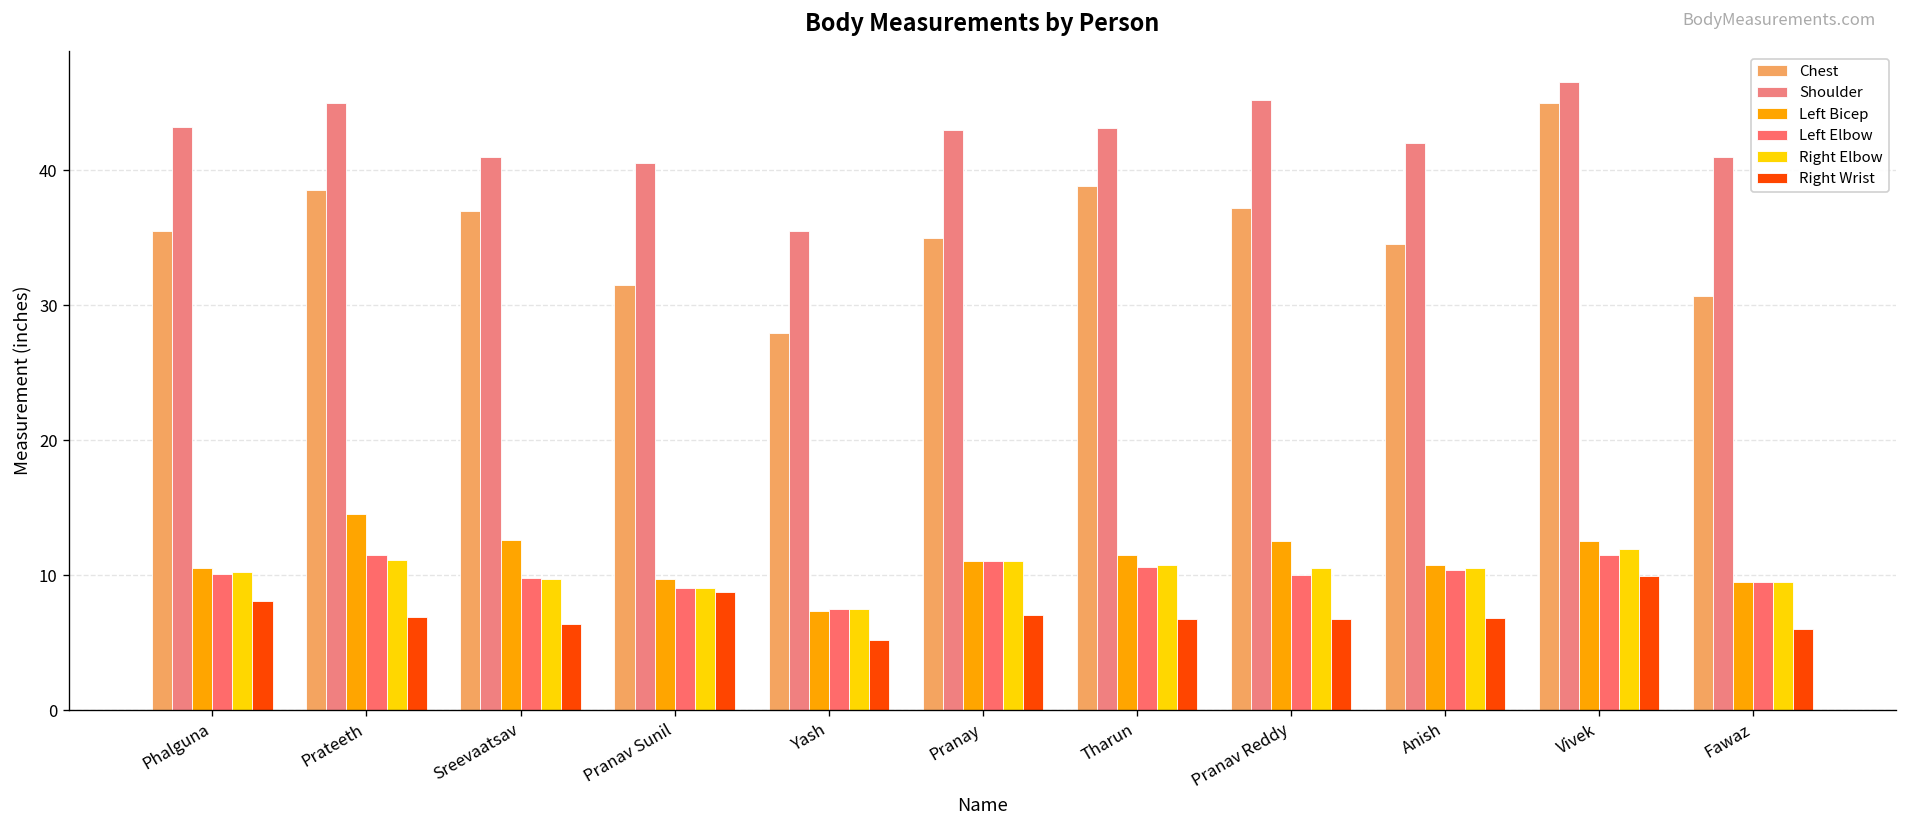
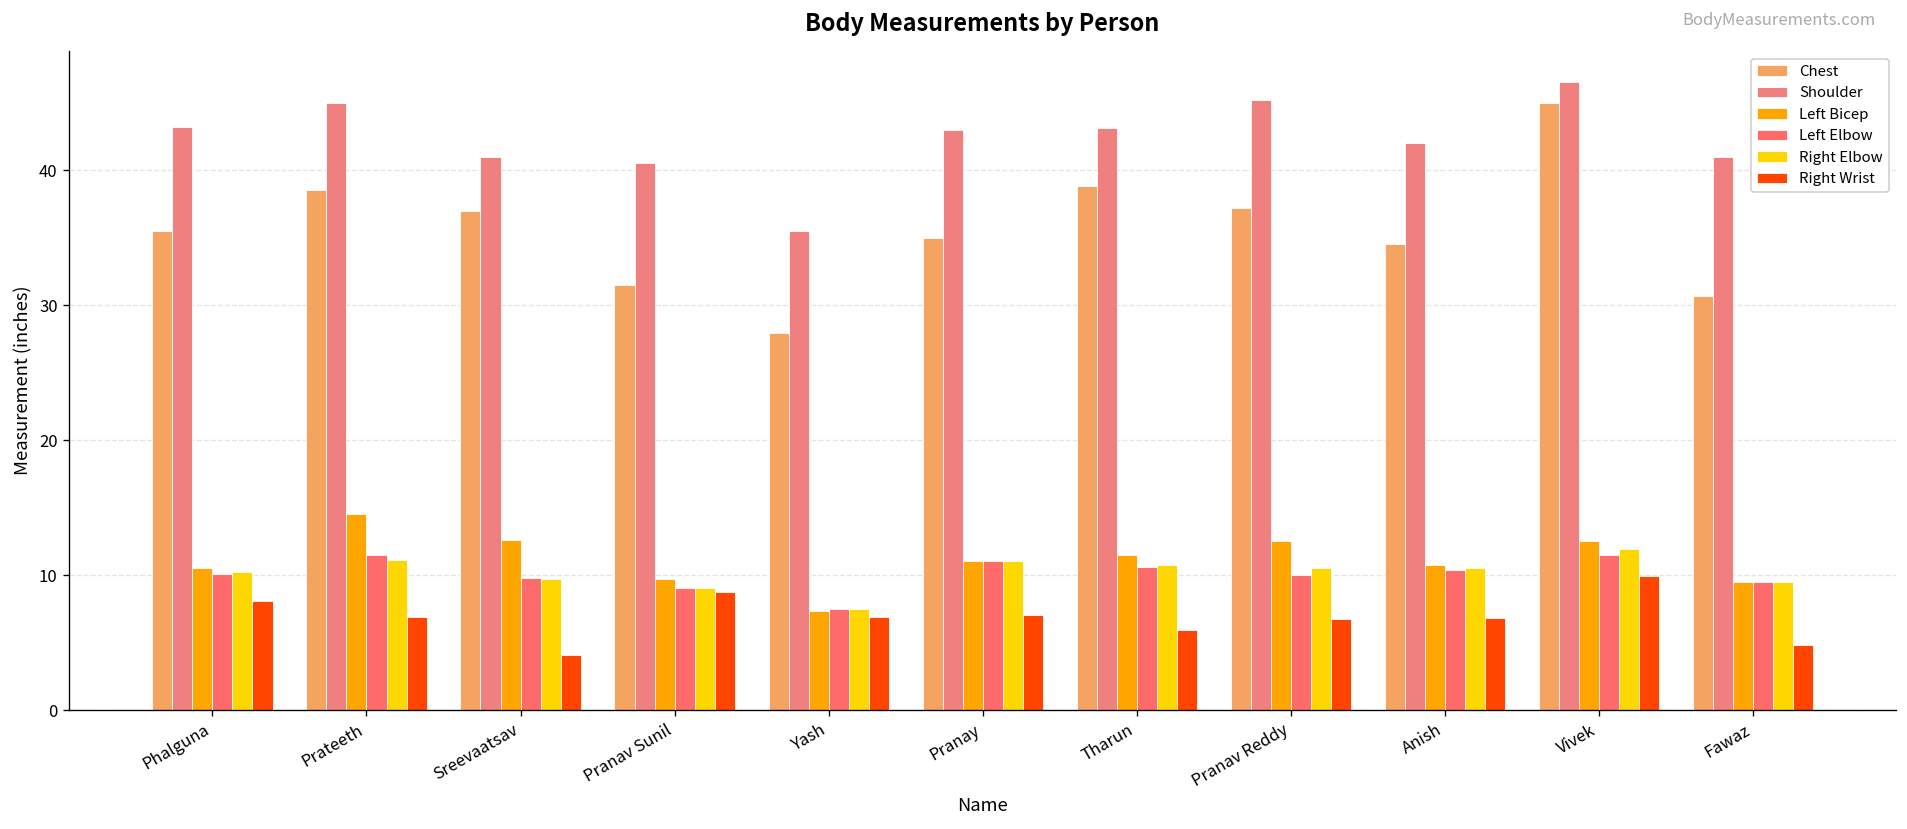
Right Wrist, Sreevaatsav: 6.4 -> 4.1
Right Wrist, Yash: 5.2 -> 6.9
Right Wrist, Tharun: 6.7 -> 5.9
Right Wrist, Fawaz: 6.0 -> 4.8
